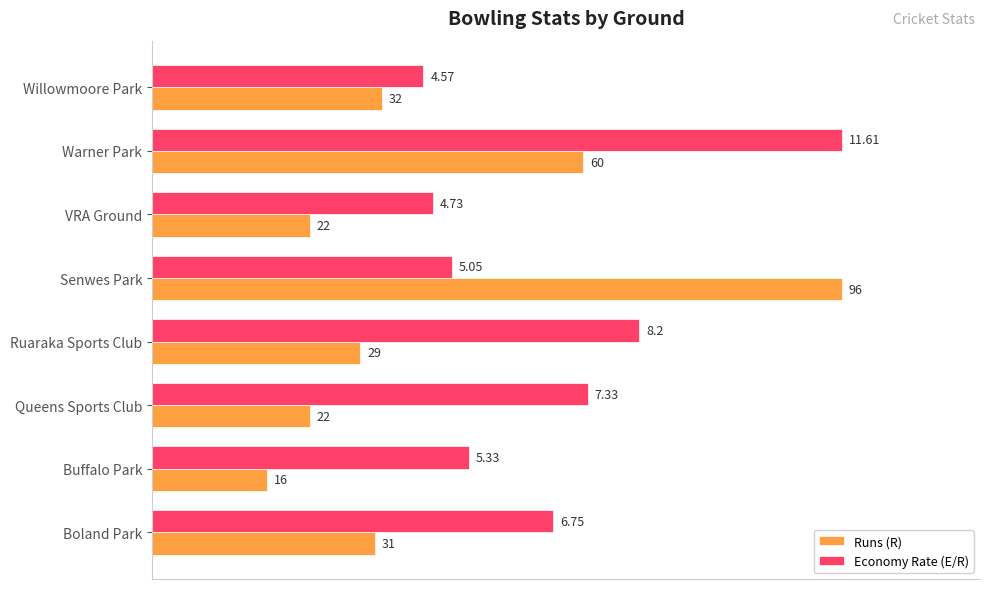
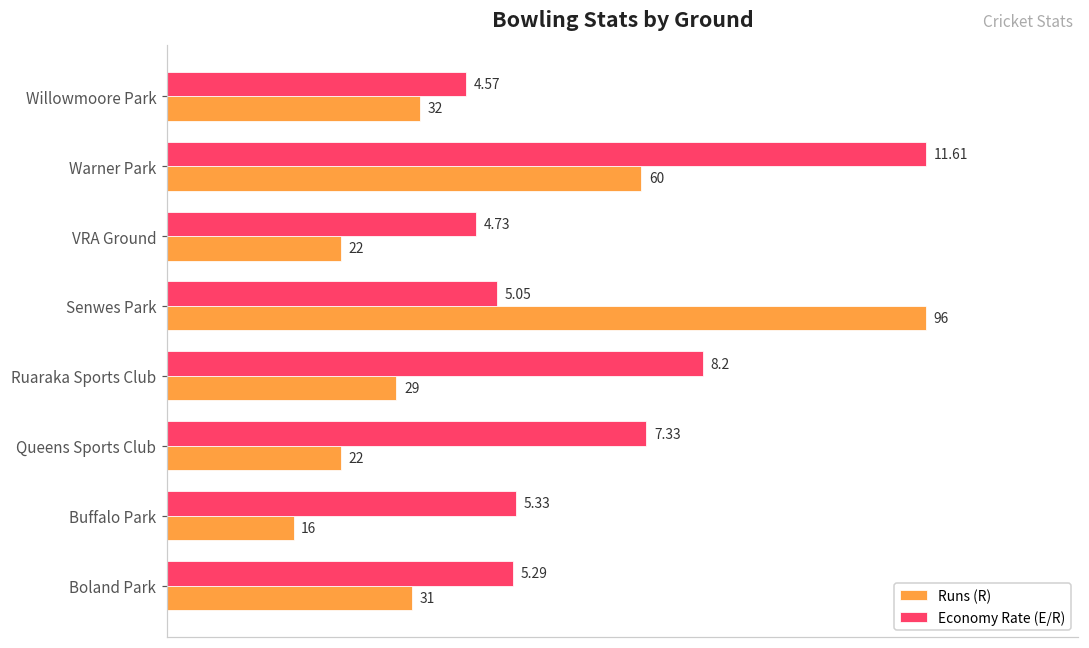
Economy Rate (E/R), Boland Park: 6.75 -> 5.29
